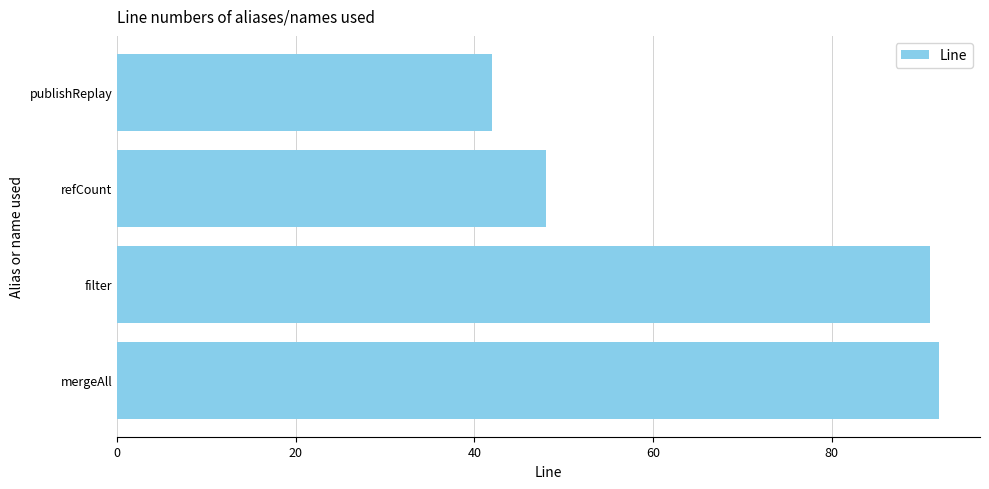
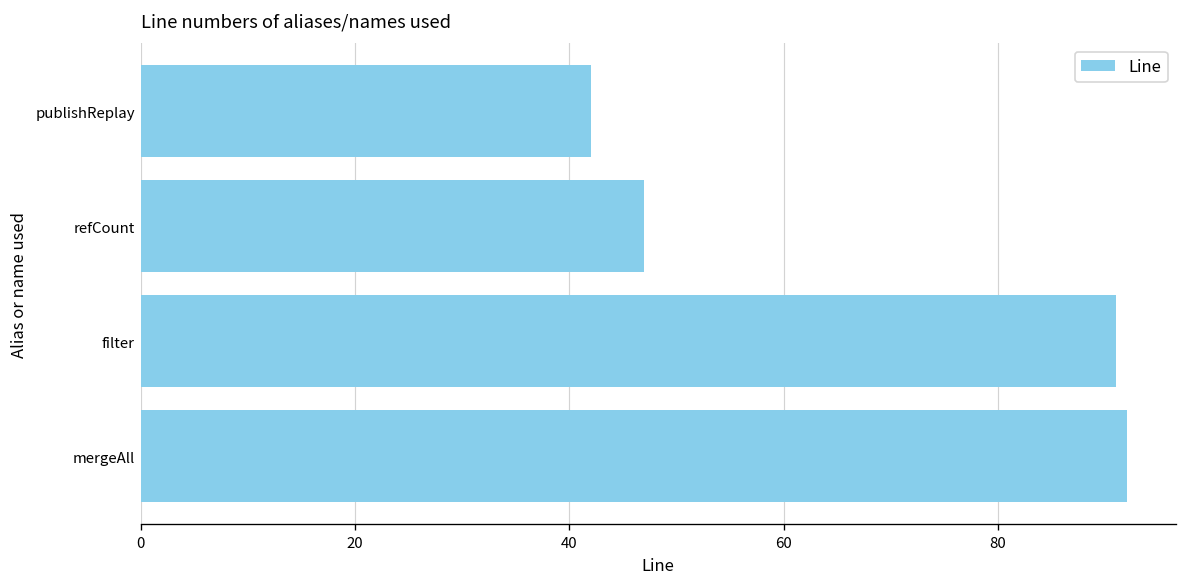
refCount: 48 -> 47
